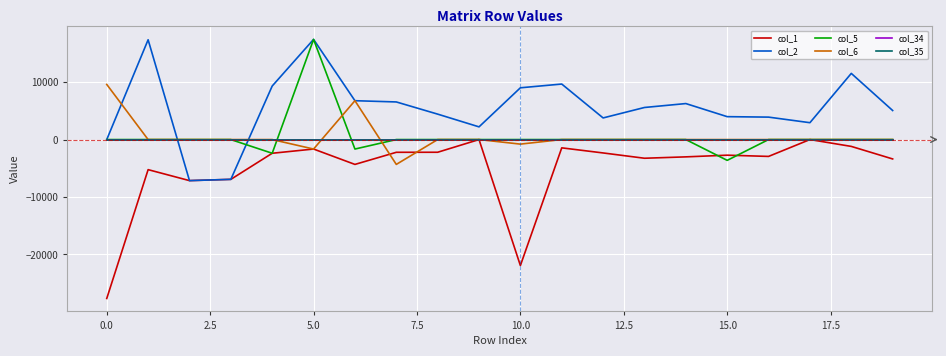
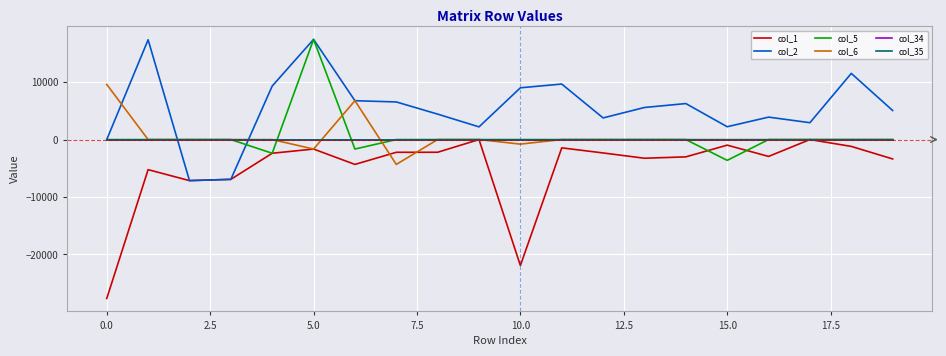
col_1, 15.0: -3000 -> -1000
col_2, 15.0: 4000 -> 2000
